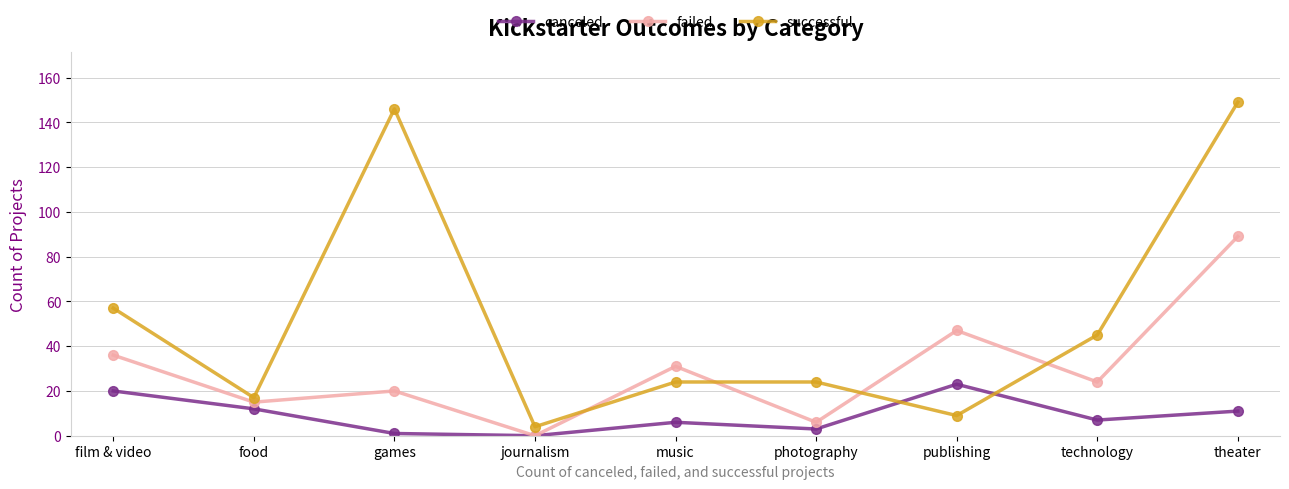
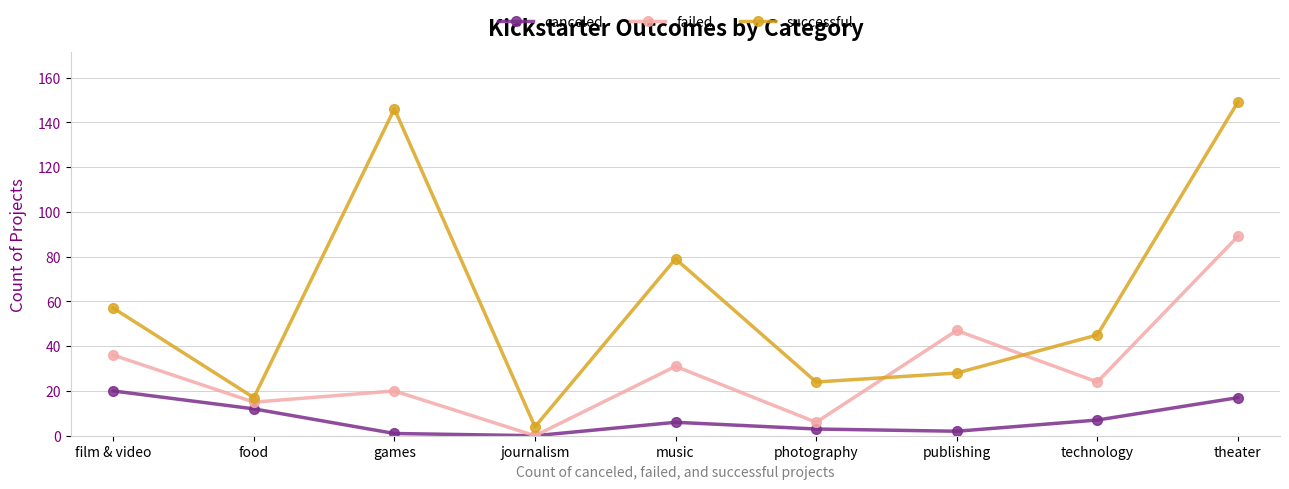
successful, music: 24 -> 79
canceled, publishing: 23 -> 2
successful, publishing: 9 -> 28
canceled, theater: 11 -> 17
